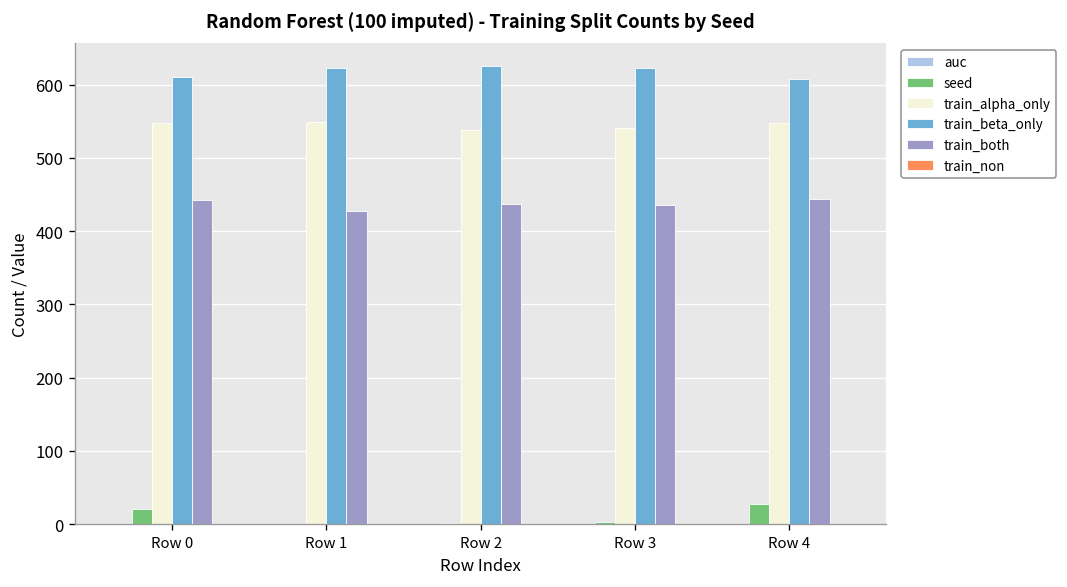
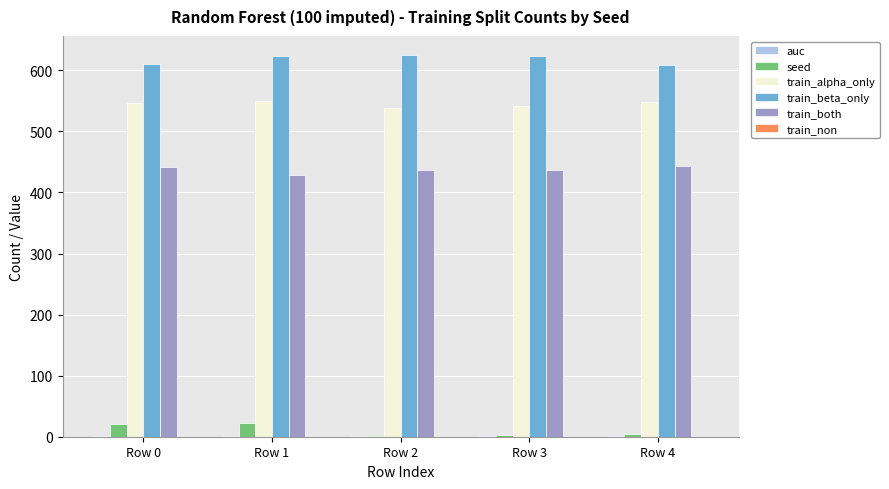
seed, Row 1: 0 -> 20
seed, Row 4: 30 -> 0
